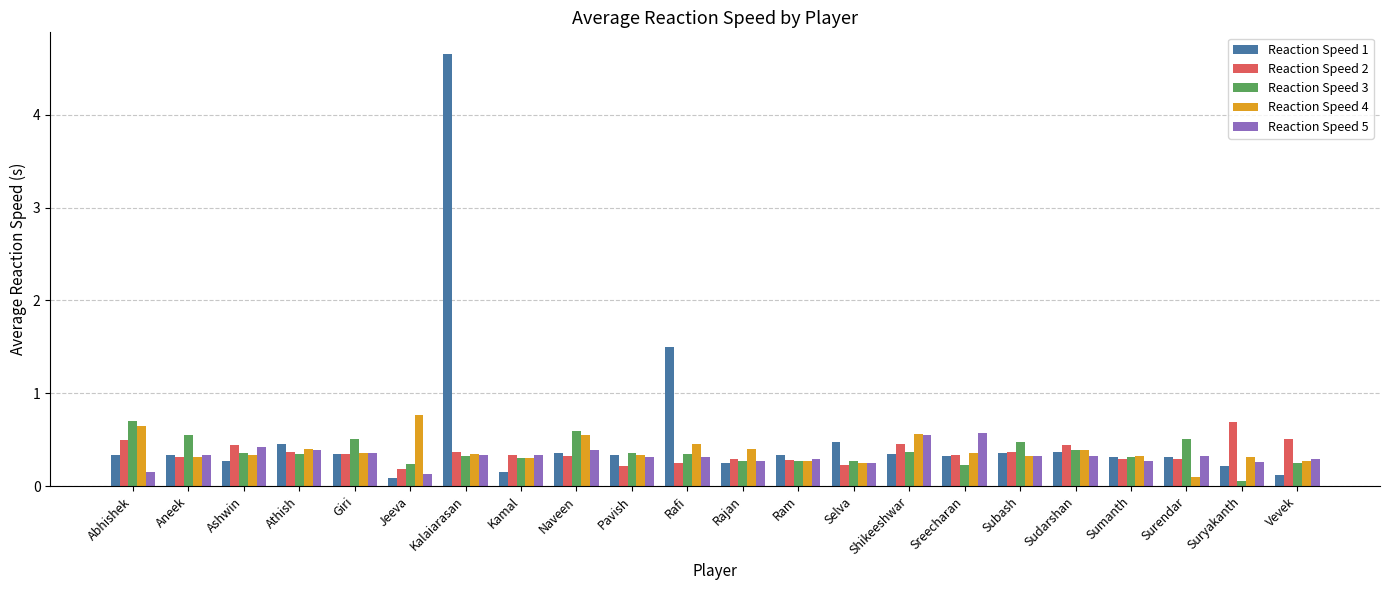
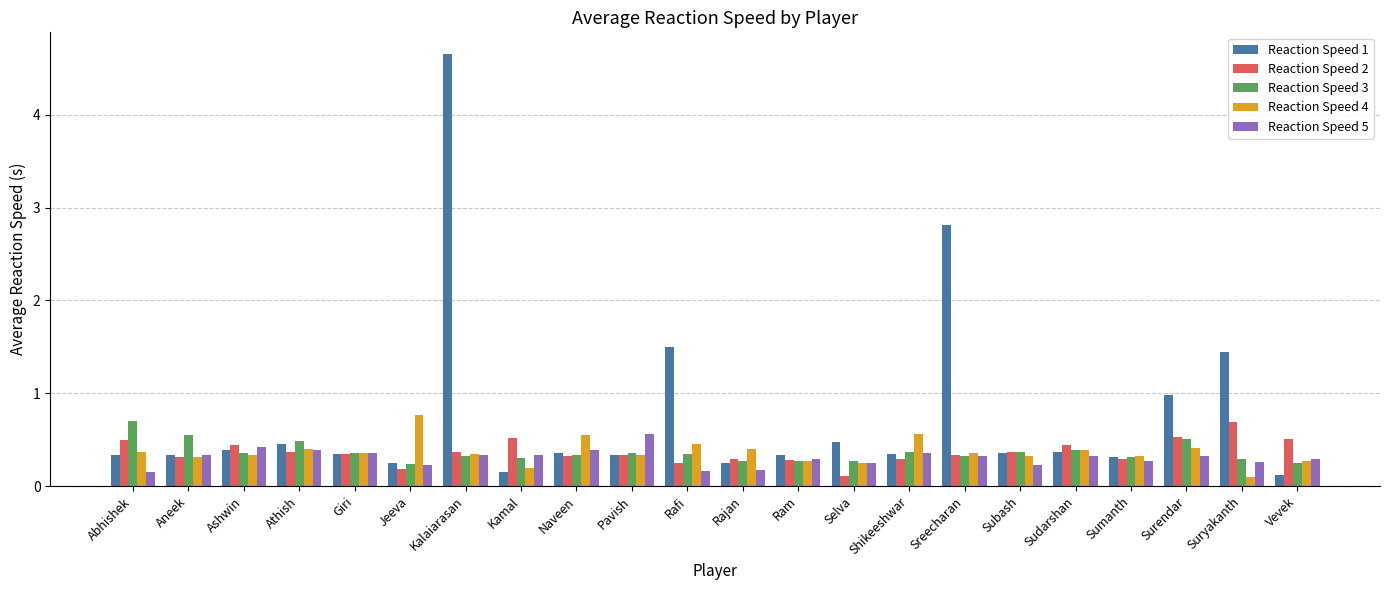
Reaction Speed 4, Abhishek: 0.7 -> 0.4
Reaction Speed 1, Ashwin: 0.3 -> 0.4
Reaction Speed 3, Athish: 0.3 -> 0.5
Reaction Speed 3, Giri: 0.5 -> 0.4
Reaction Speed 1, Jeeva: 0.1 -> 0.2
Reaction Speed 5, Jeeva: 0.1 -> 0.2
Reaction Speed 2, Kamal: 0.3 -> 0.5
Reaction Speed 4, Kamal: 0.3 -> 0.2
Reaction Speed 3, Naveen: 0.6 -> 0.3
Reaction Speed 2, Pavish: 0.2 -> 0.3
Reaction Speed 5, Pavish: 0.3 -> 0.6
Reaction Speed 5, Rafi: 0.3 -> 0.2
Reaction Speed 5, Rajan: 0.3 -> 0.2
Reaction Speed 2, Selva: 0.2 -> 0.1
Reaction Speed 2, Shikeeshwar: 0.5 -> 0.3
Reaction Speed 5, Shikeeshwar: 0.5 -> 0.4
Reaction Speed 1, Sreecharan: 0.3 -> 2.8
Reaction Speed 3, Sreecharan: 0.2 -> 0.3
Reaction Speed 5, Sreecharan: 0.6 -> 0.3
Reaction Speed 3, Subash: 0.5 -> 0.4
Reaction Speed 5, Subash: 0.3 -> 0.2
Reaction Speed 1, Surendar: 0.3 -> 1.0
Reaction Speed 2, Surendar: 0.3 -> 0.5
Reaction Speed 4, Surendar: 0.1 -> 0.4
Reaction Speed 1, Suryakanth: 0.2 -> 1.4
Reaction Speed 3, Suryakanth: 0.1 -> 0.3
Reaction Speed 4, Suryakanth: 0.3 -> 0.1
